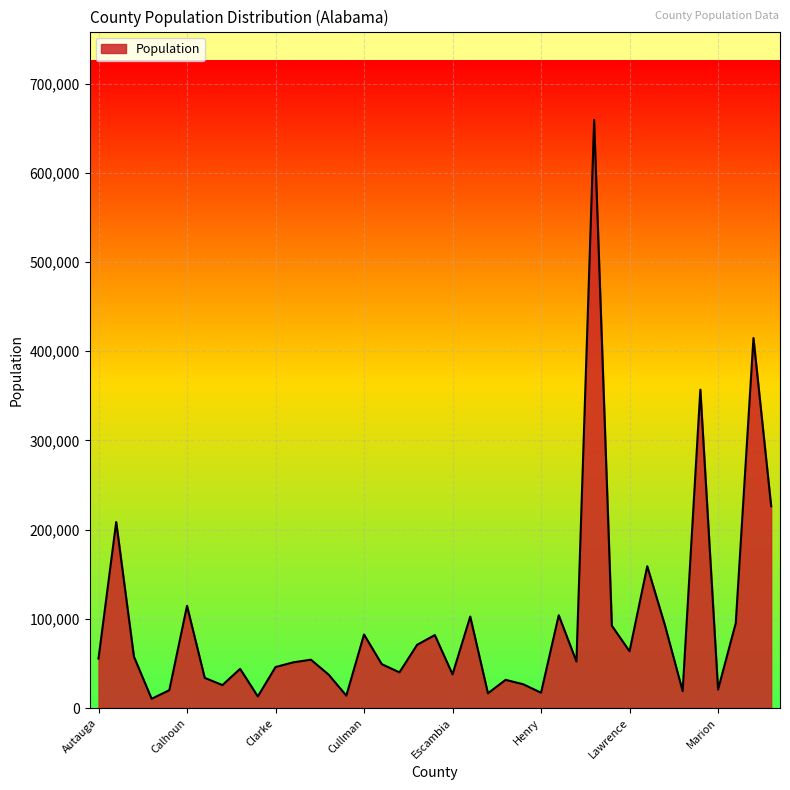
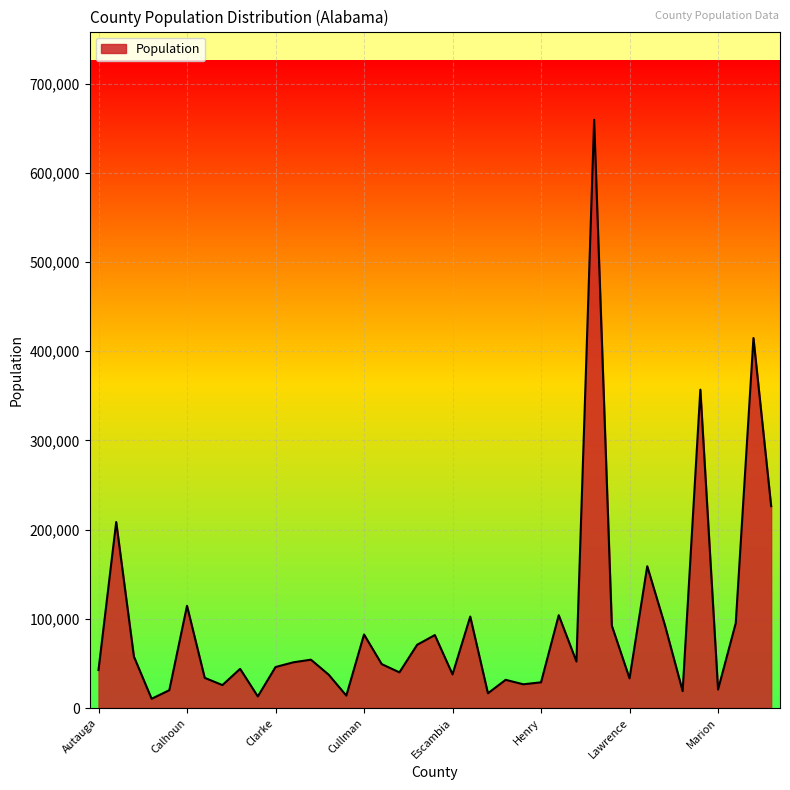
Autauga: 60,000 -> 40,000
Henry: 20,000 -> 30,000
Lawrence: 60,000 -> 30,000
